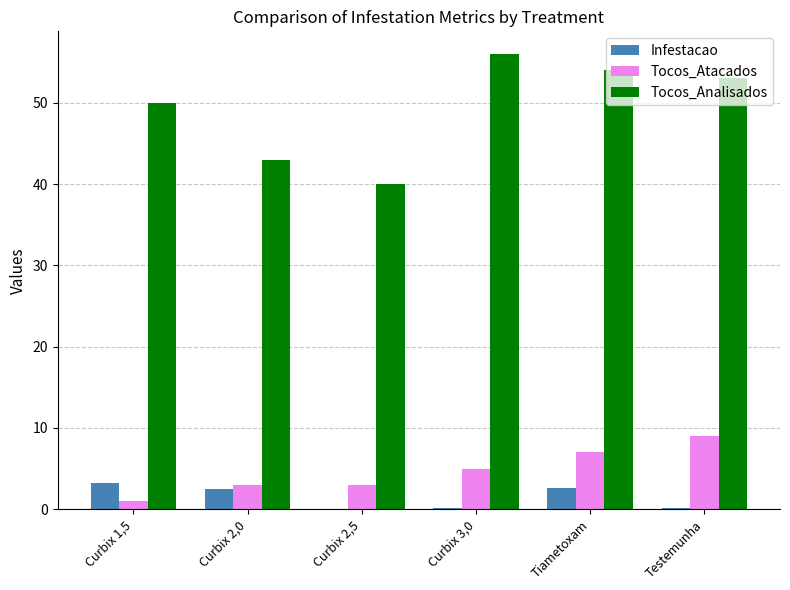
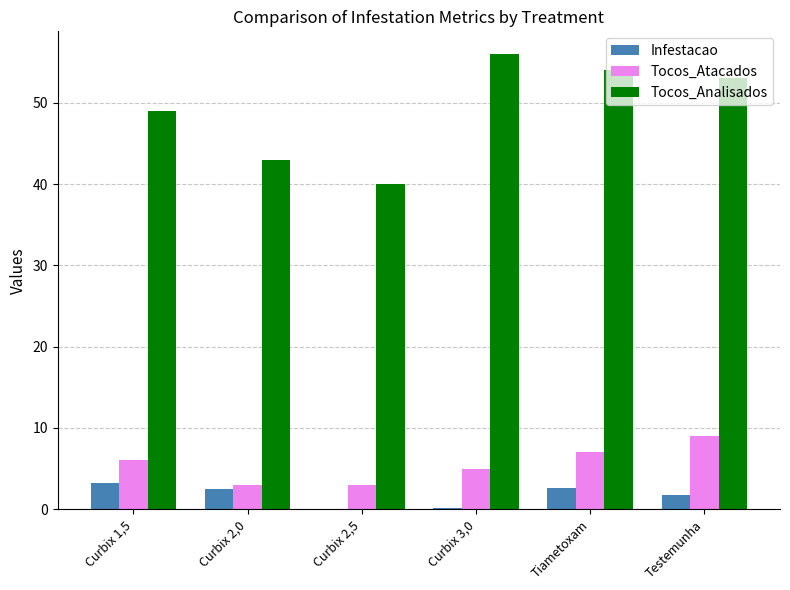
Tocos_Atacados, Curbix 1,5: 1 -> 6
Tocos_Analisados, Curbix 1,5: 50 -> 49
Infestacao, Testemunha: 0 -> 2
